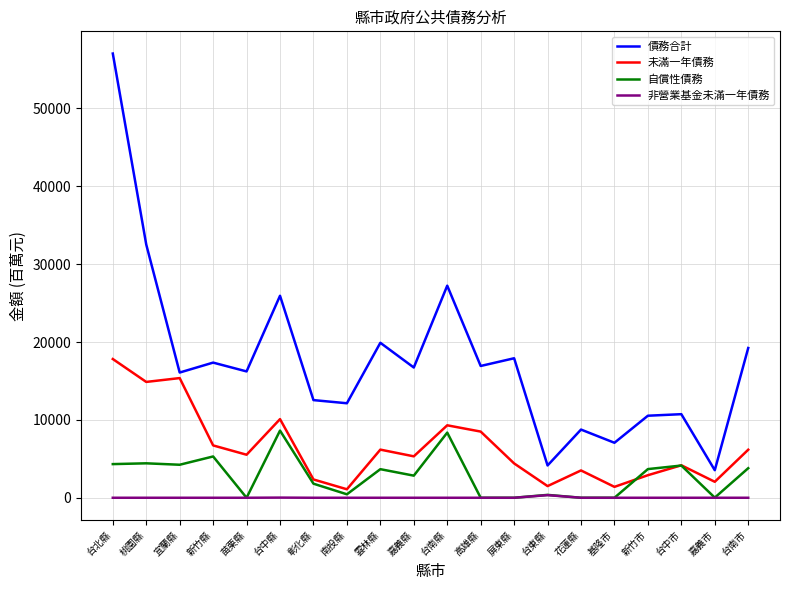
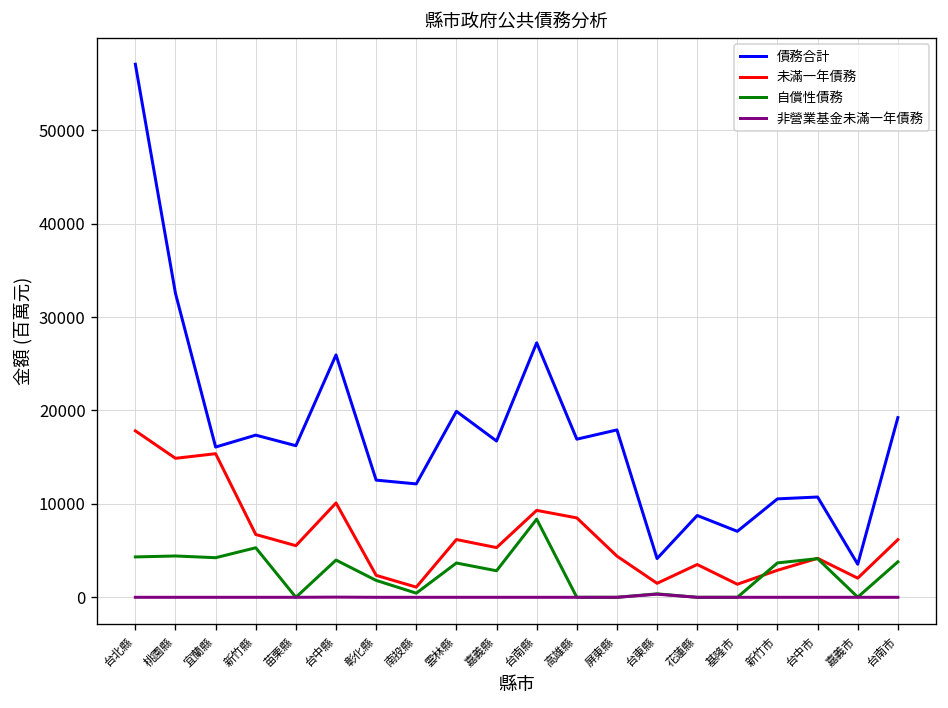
自償性債務, 台中縣: 9000 -> 4000
